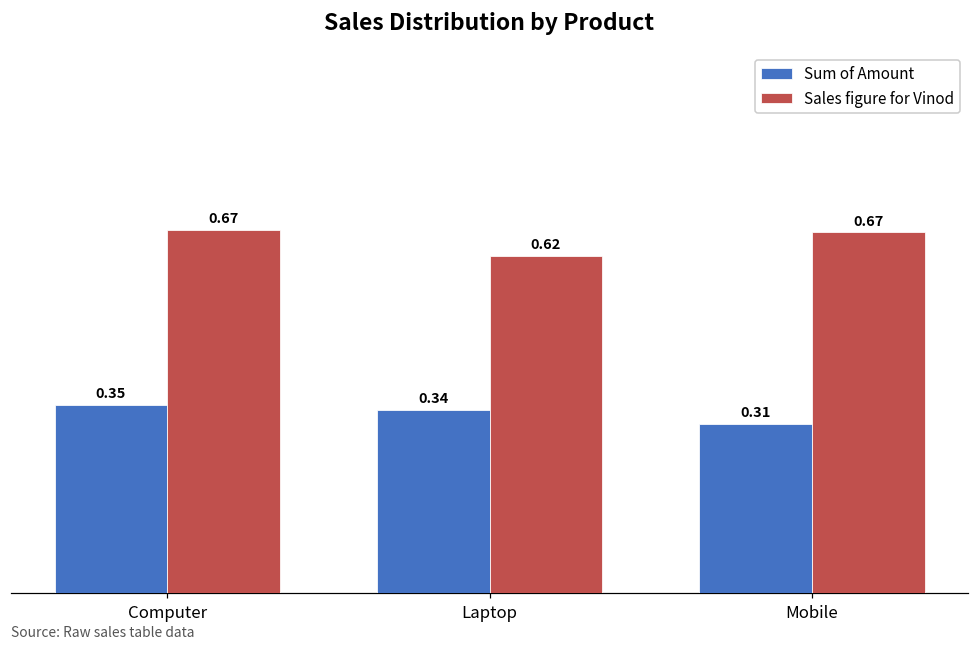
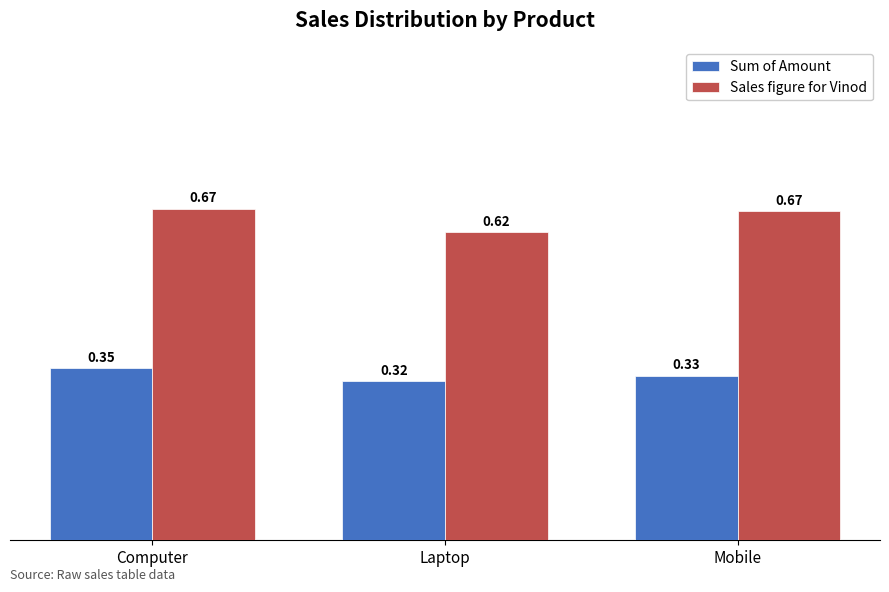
Sum of Amount, Laptop: 0.34 -> 0.32
Sum of Amount, Mobile: 0.31 -> 0.33
